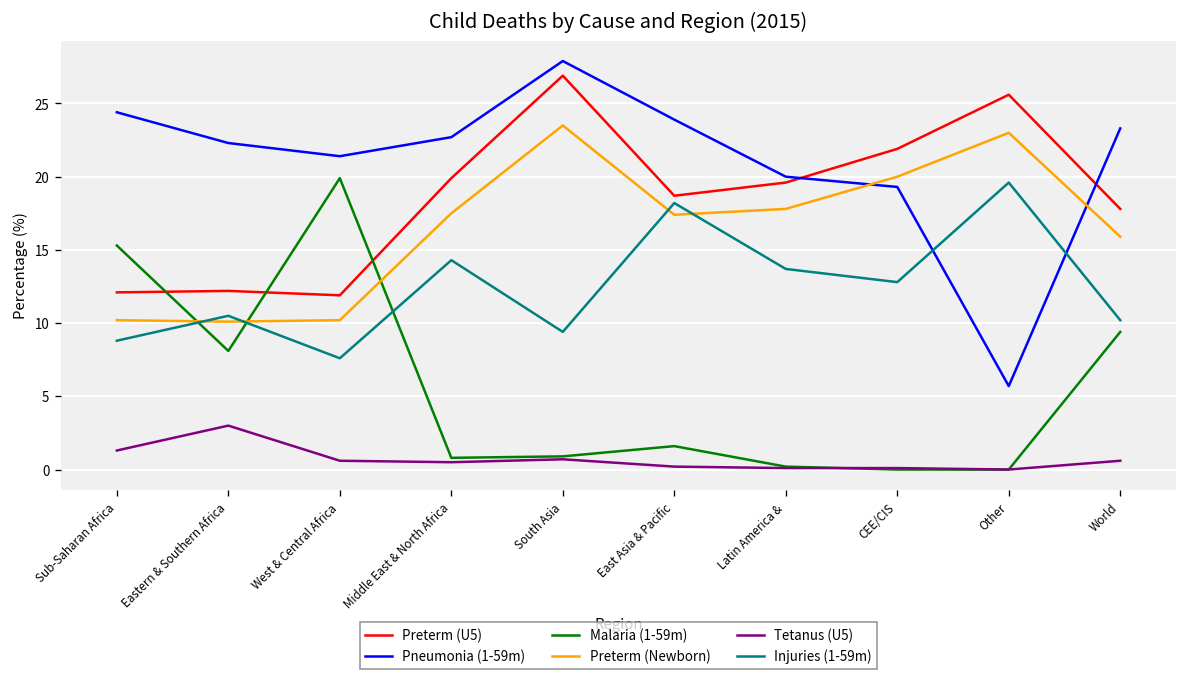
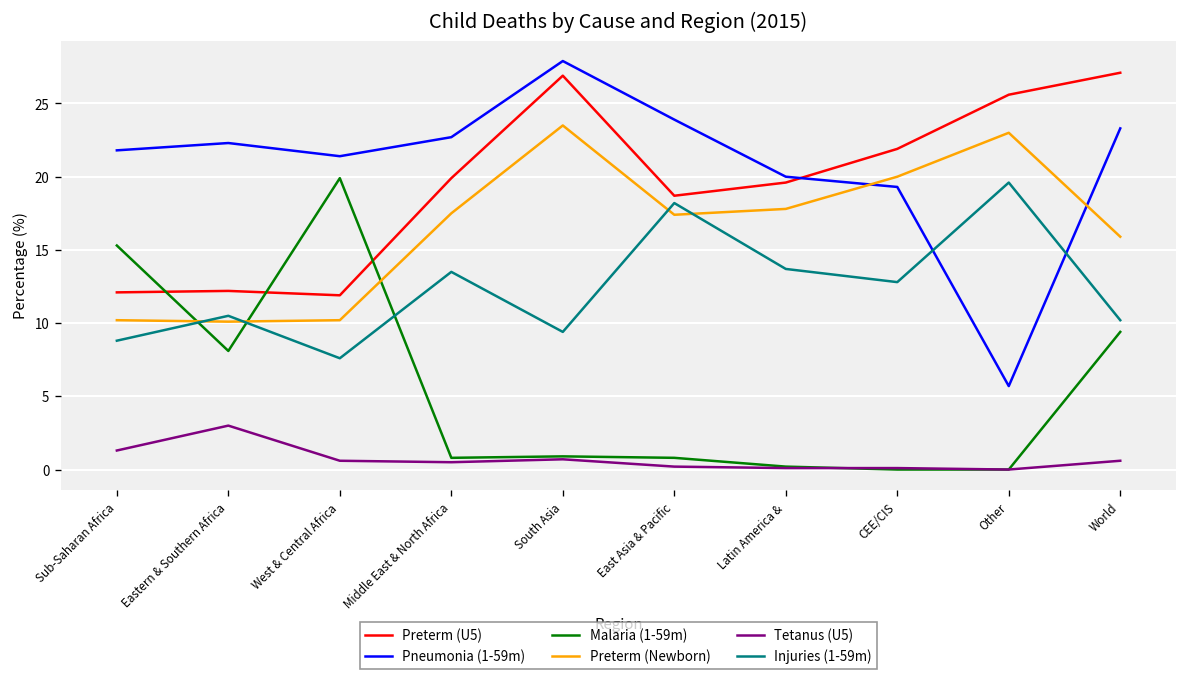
Pneumonia (1-59m), Sub-Saharan Africa: 24.4 -> 21.8
Injuries (1-59m), Middle East & North Africa: 14.3 -> 13.5
Malaria (1-59m), East Asia & Pacific: 1.6 -> 0.8
Preterm (U5), World: 17.8 -> 27.1
